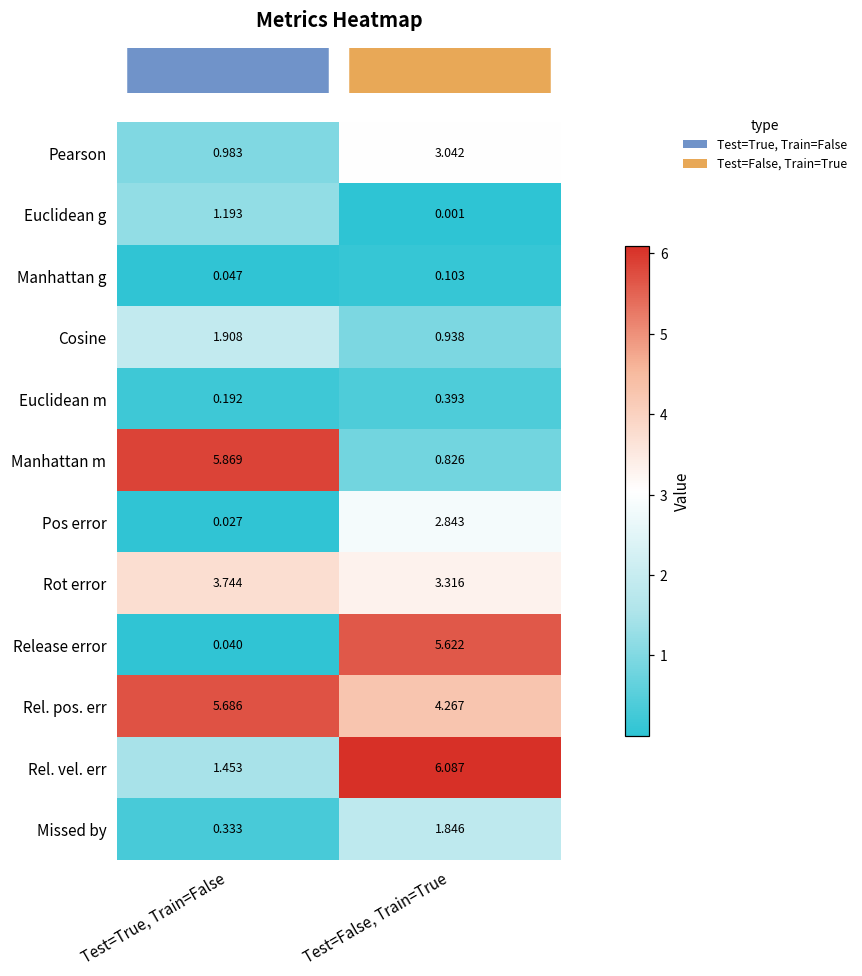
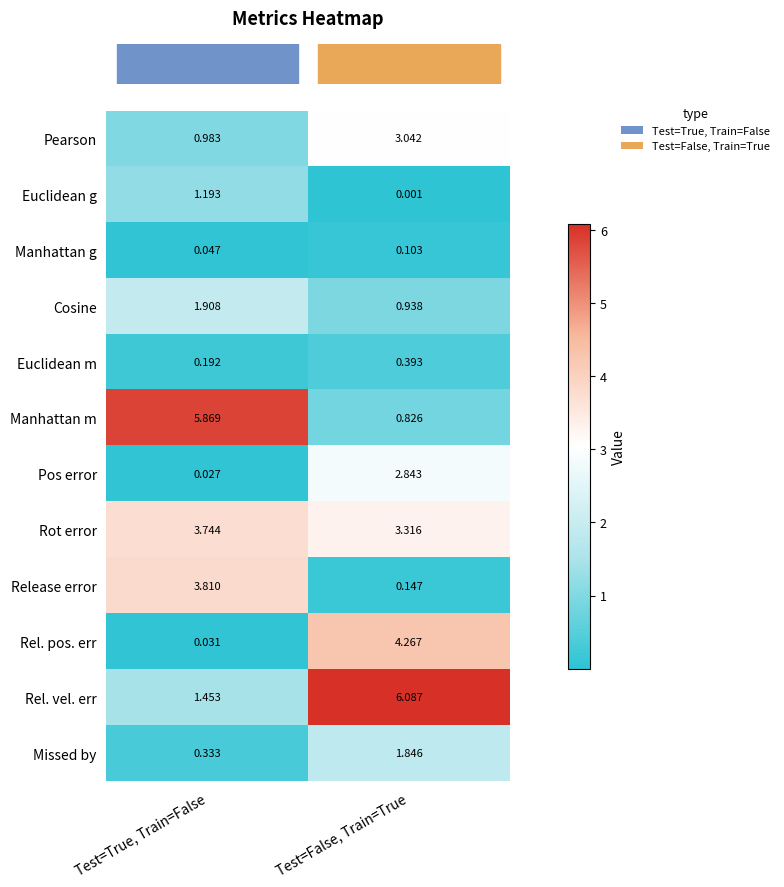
Release error, Test=True, Train=False: 0.040 -> 3.810
Release error, Test=False, Train=True: 5.622 -> 0.147
Rel. pos. err, Test=True, Train=False: 5.686 -> 0.031
